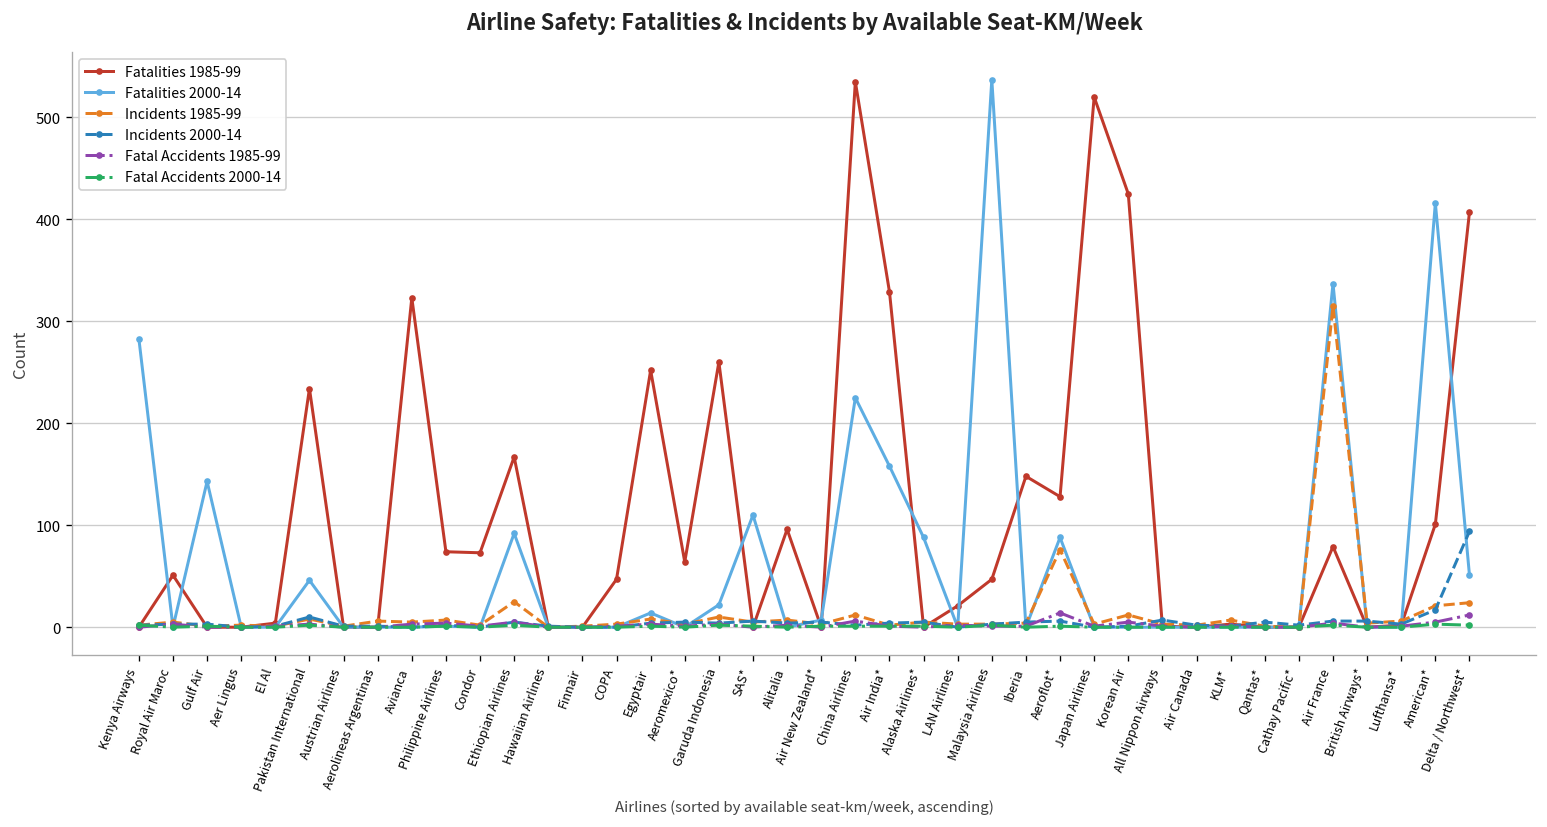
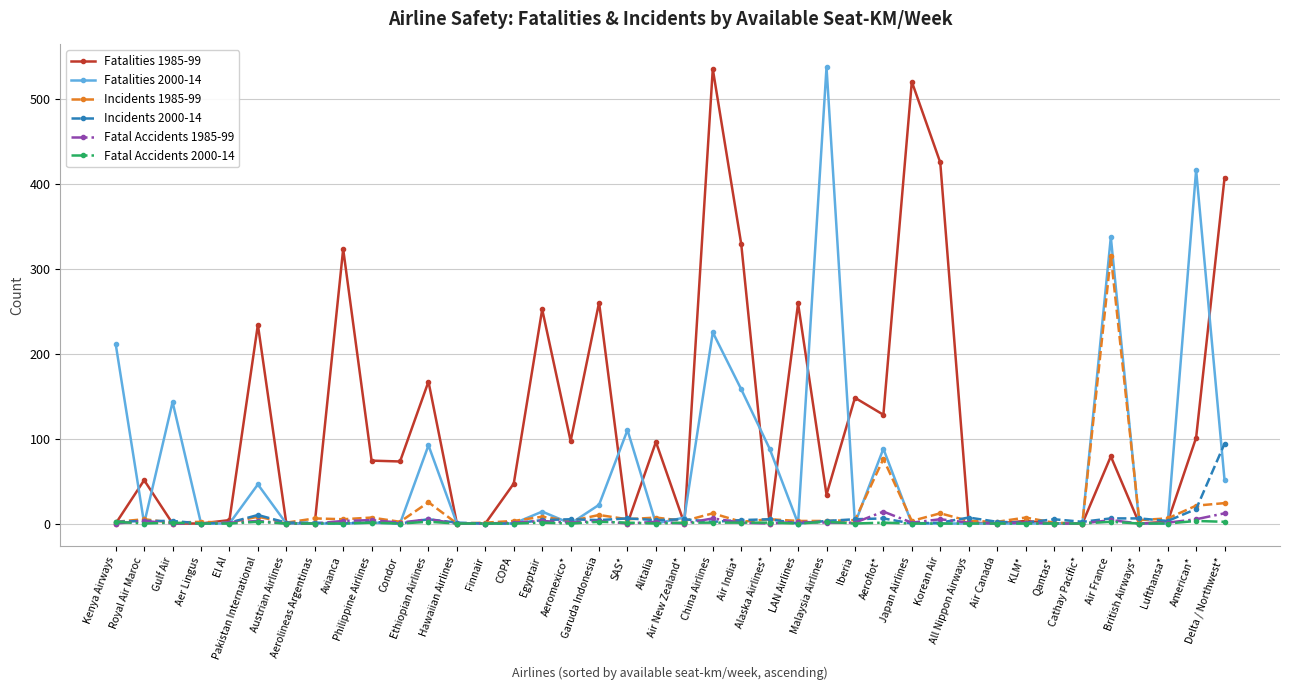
Fatalities 2000-14, Kenya Airways: 280 -> 210
Fatalities 1985-99, Aeromexico*: 60 -> 100
Fatalities 1985-99, LAN Airlines: 20 -> 260
Fatalities 1985-99, Malaysia Airlines: 50 -> 30
